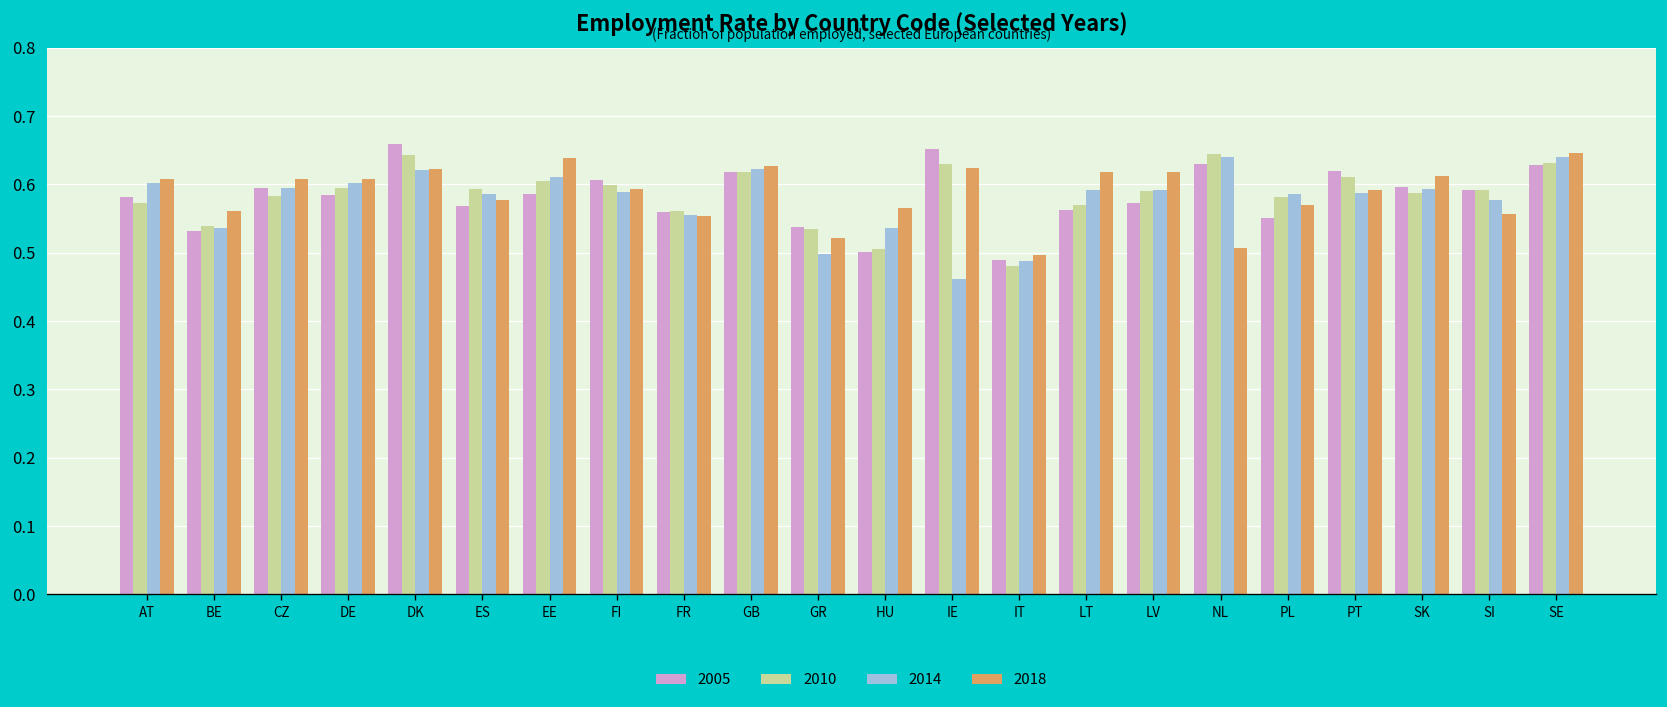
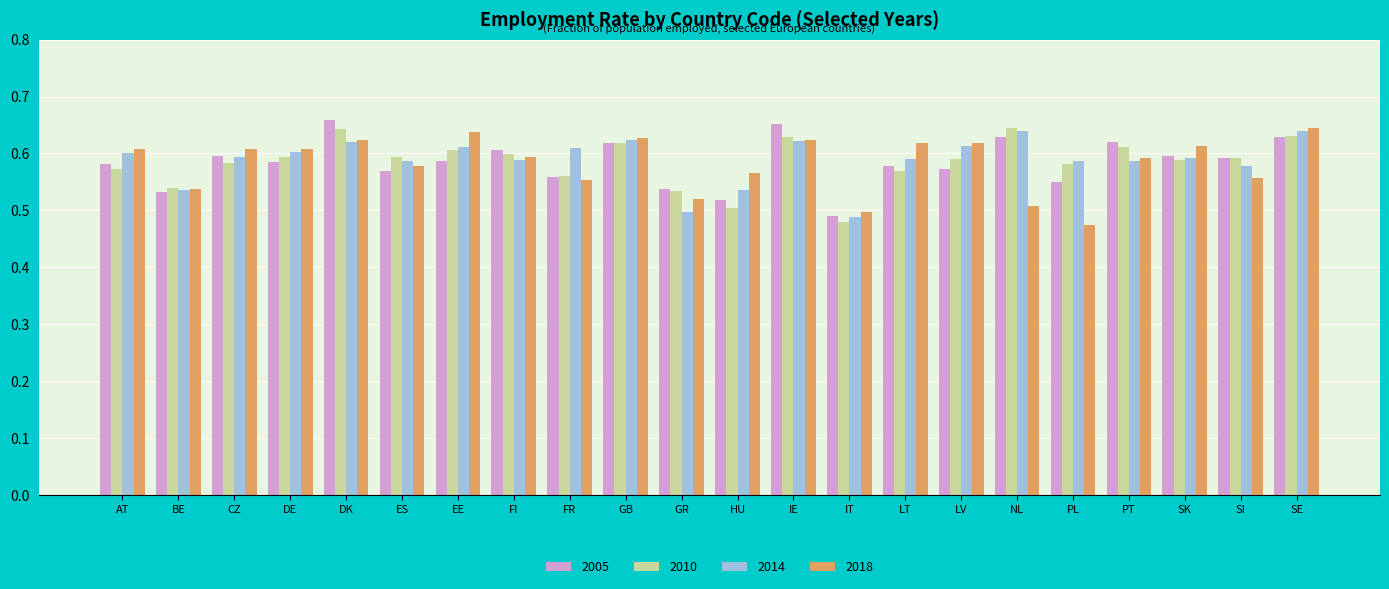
2018, BE: 0.56 -> 0.54
2014, FR: 0.56 -> 0.61
2005, HU: 0.50 -> 0.52
2014, IE: 0.46 -> 0.62
2005, LT: 0.56 -> 0.58
2014, LV: 0.59 -> 0.61
2018, PL: 0.57 -> 0.47
